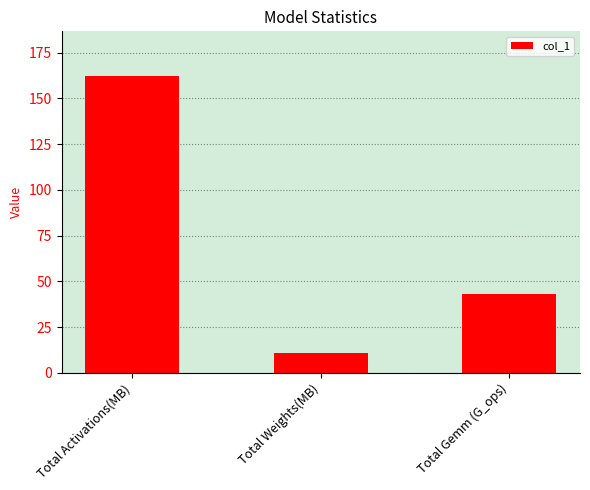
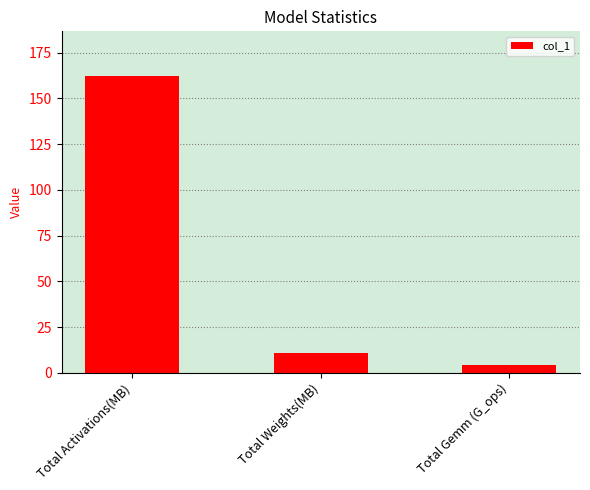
Total Gemm (G_ops): 43 -> 4
